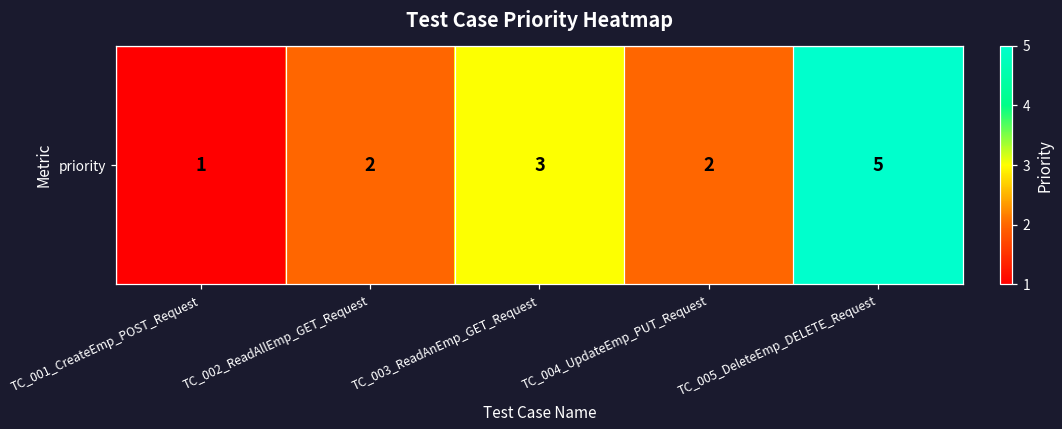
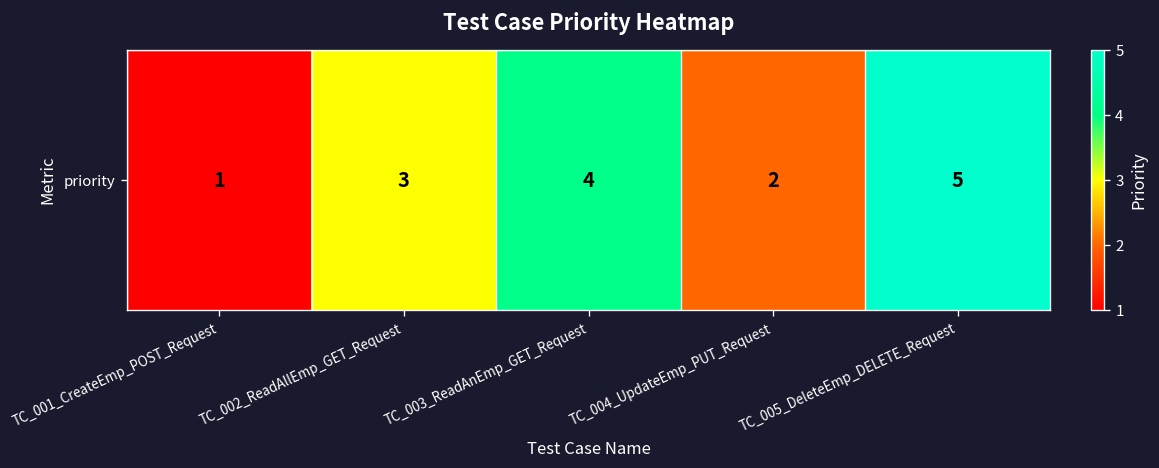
priority, TC_002_ReadAllEmp_GET_Request: 2 -> 3
priority, TC_003_ReadAnEmp_GET_Request: 3 -> 4
